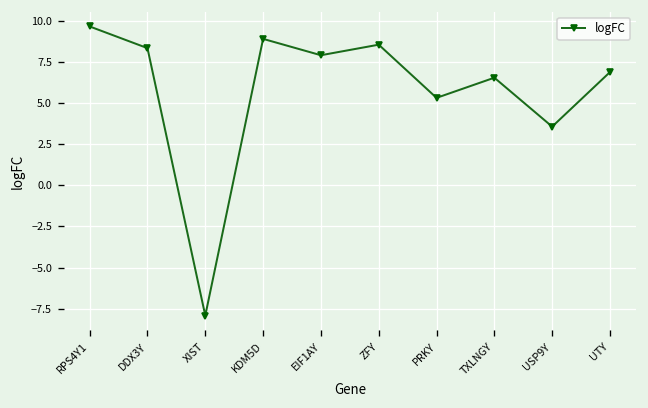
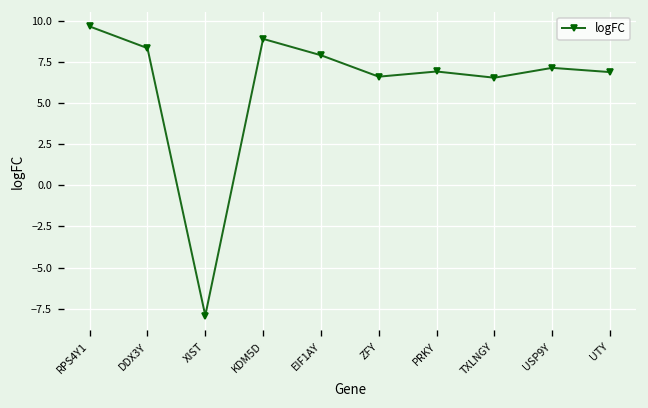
ZFY: 8.5 -> 6.6
PRKY: 5.3 -> 6.9
USP9Y: 3.6 -> 7.1
